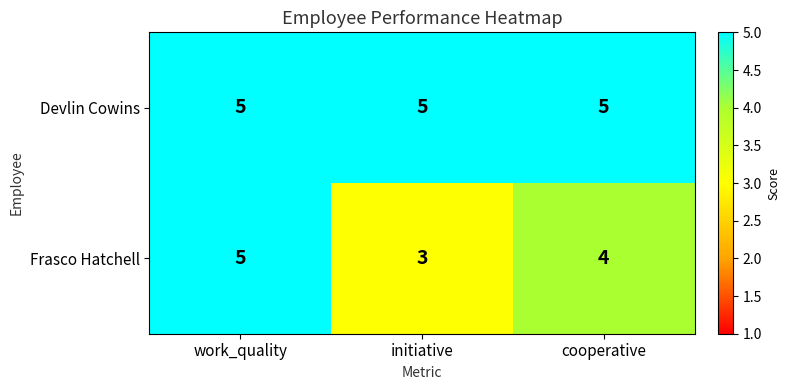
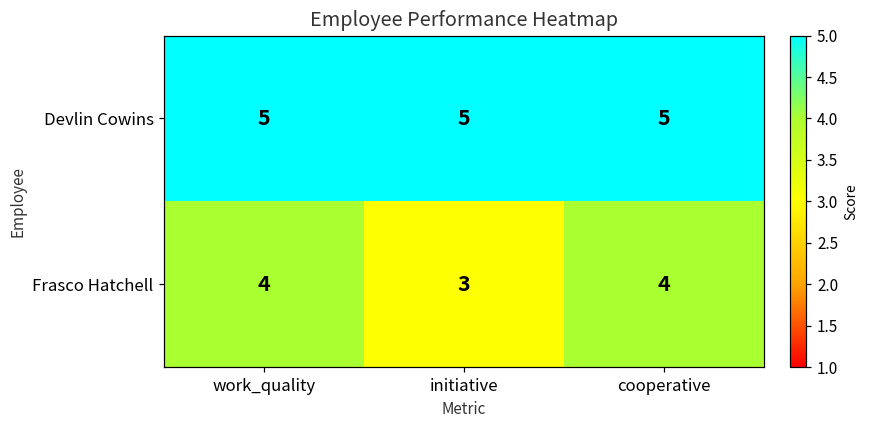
Frasco Hatchell, work_quality: 5 -> 4
